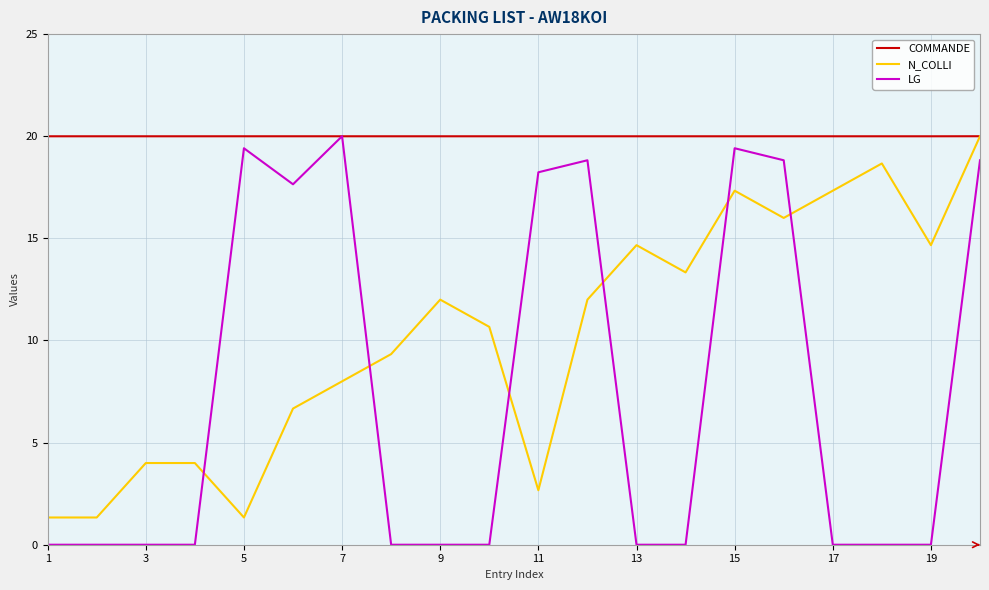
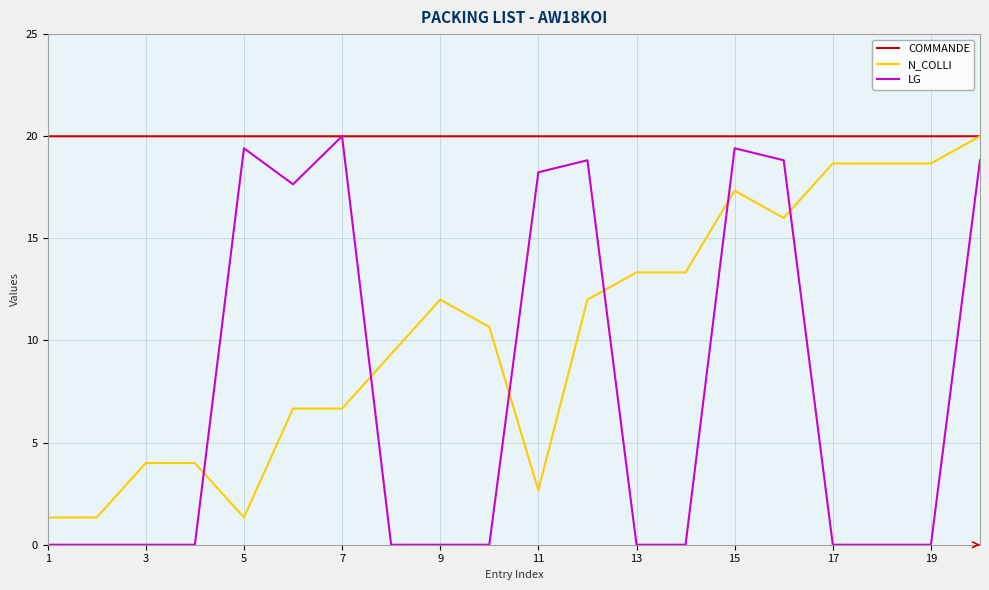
N_COLLI, 7: 8.0 -> 6.7
N_COLLI, 13: 14.7 -> 13.3
N_COLLI, 17: 17.3 -> 18.7
N_COLLI, 19: 14.7 -> 18.7
